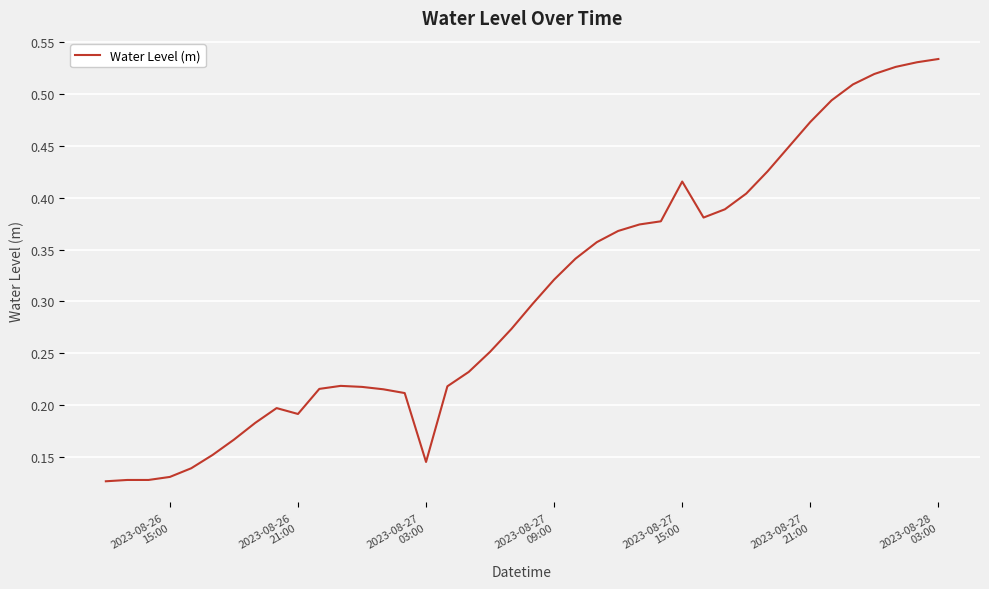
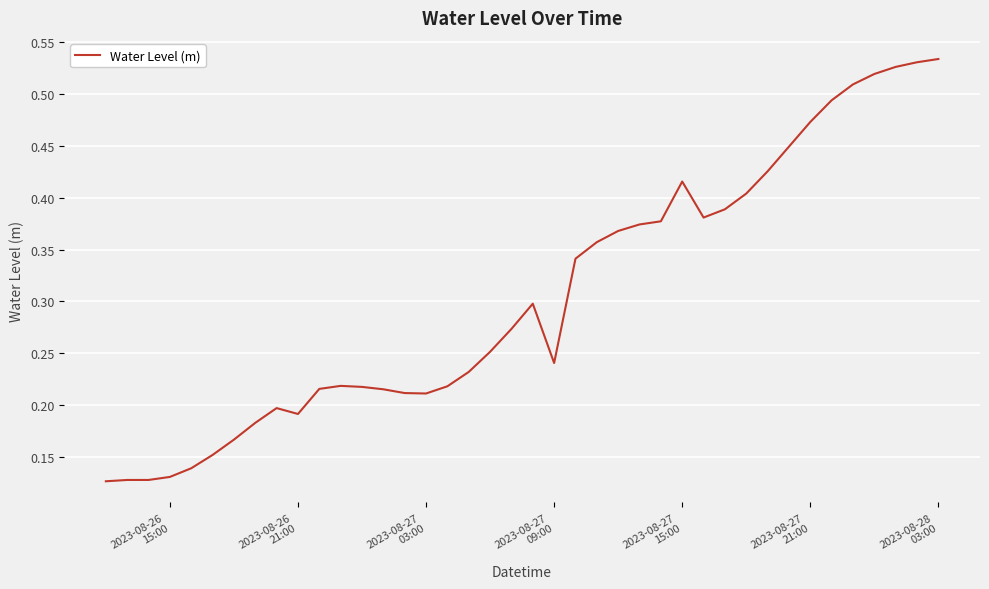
2023-08-27 03:00: 0.145 -> 0.211
2023-08-27 09:00: 0.321 -> 0.241
